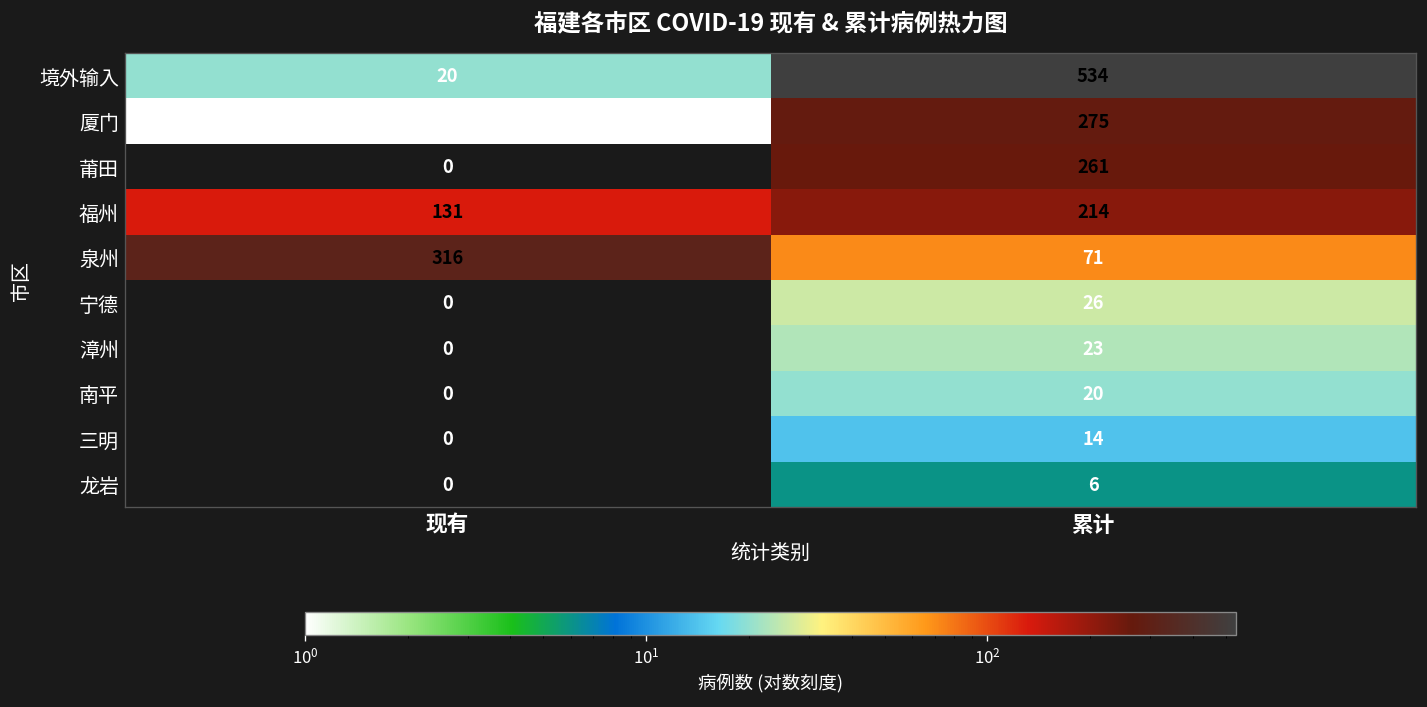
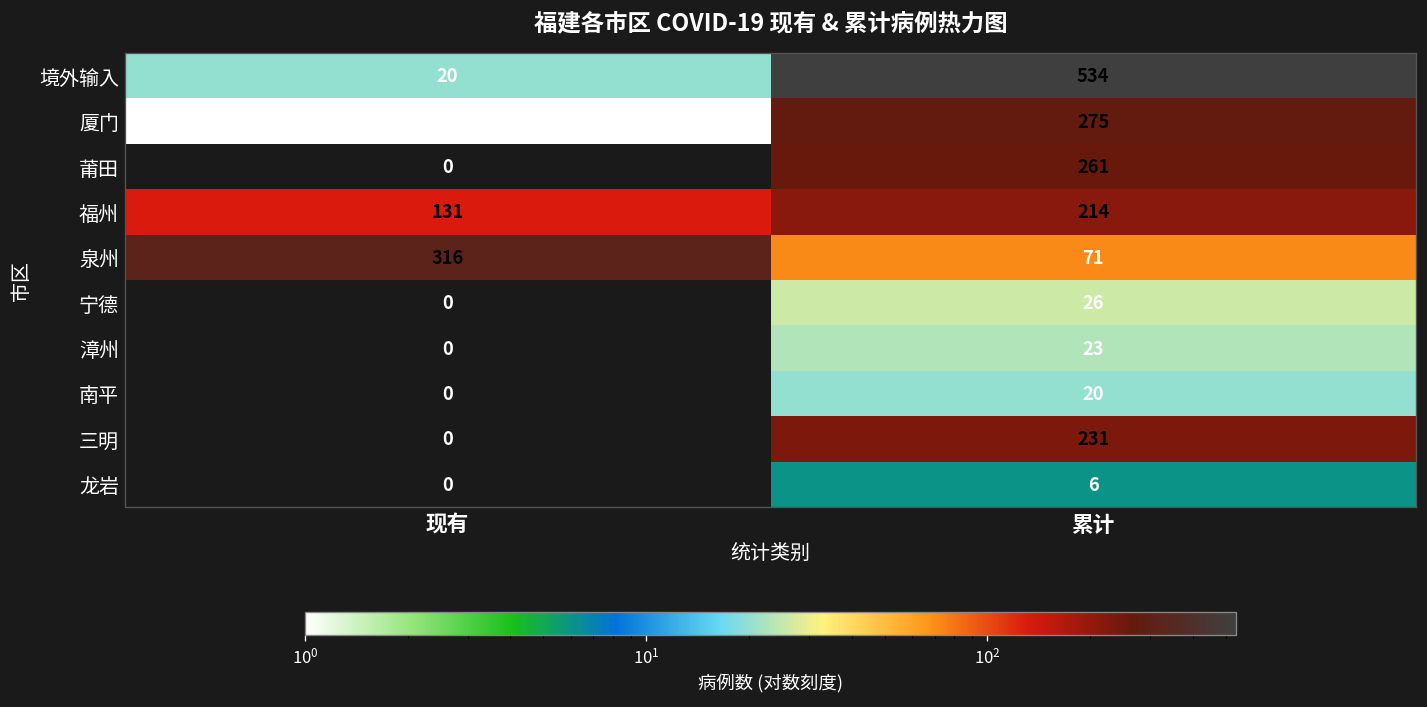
三明, 累计: 14 -> 231
